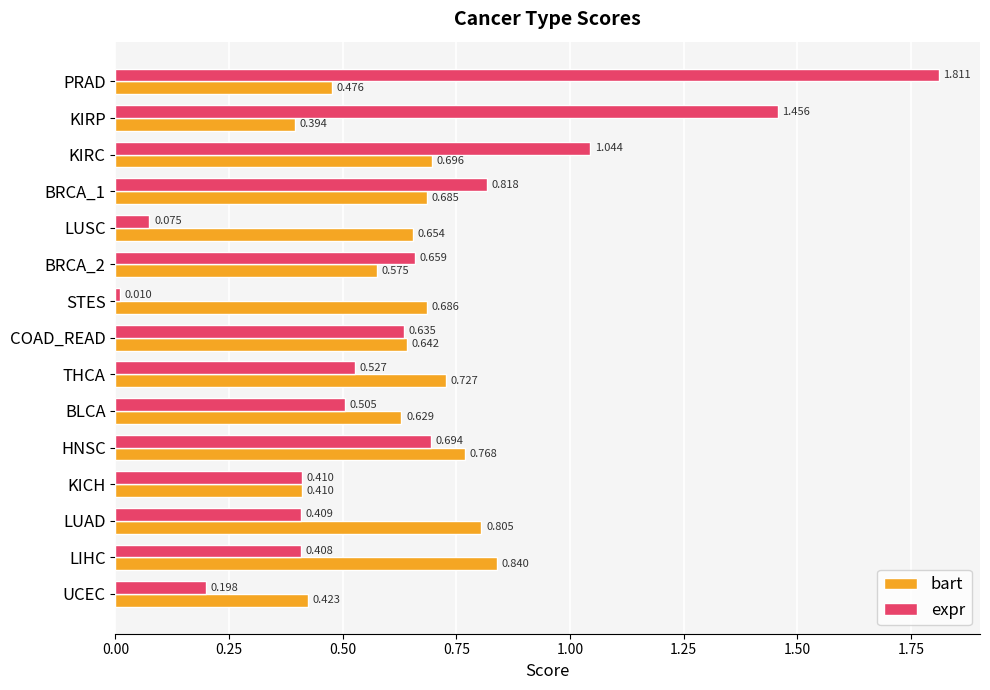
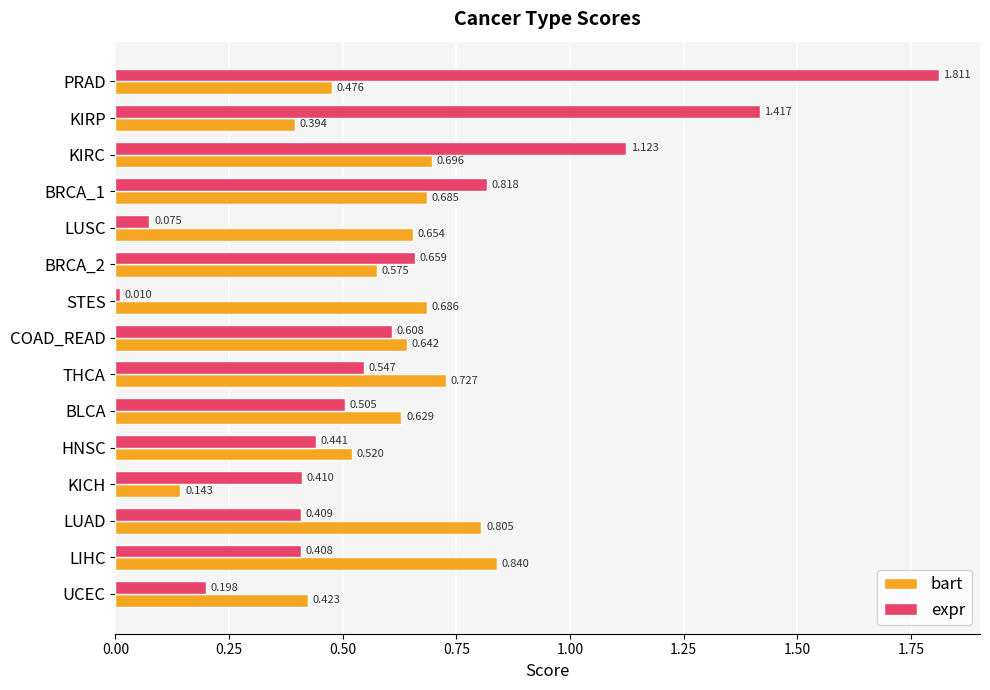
expr, KIRP: 1.456 -> 1.417
expr, KIRC: 1.044 -> 1.123
expr, COAD_READ: 0.635 -> 0.608
expr, THCA: 0.527 -> 0.547
expr, HNSC: 0.694 -> 0.441
bart, HNSC: 0.768 -> 0.520
bart, KICH: 0.410 -> 0.143
